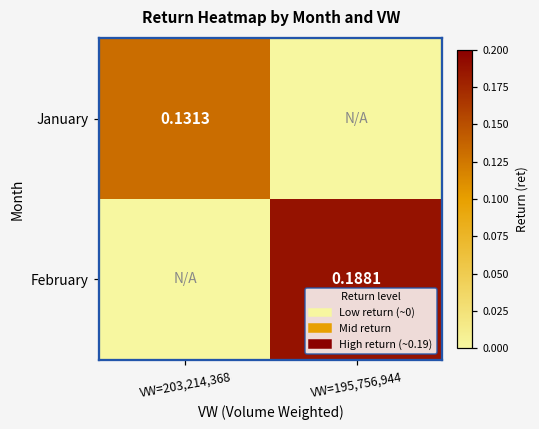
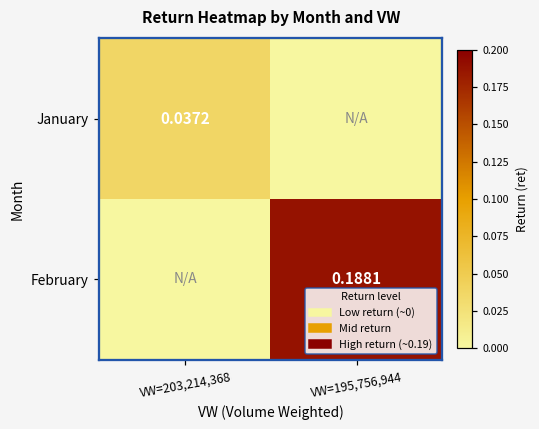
January, VW=203,214,368: 0.1313 -> 0.0372
